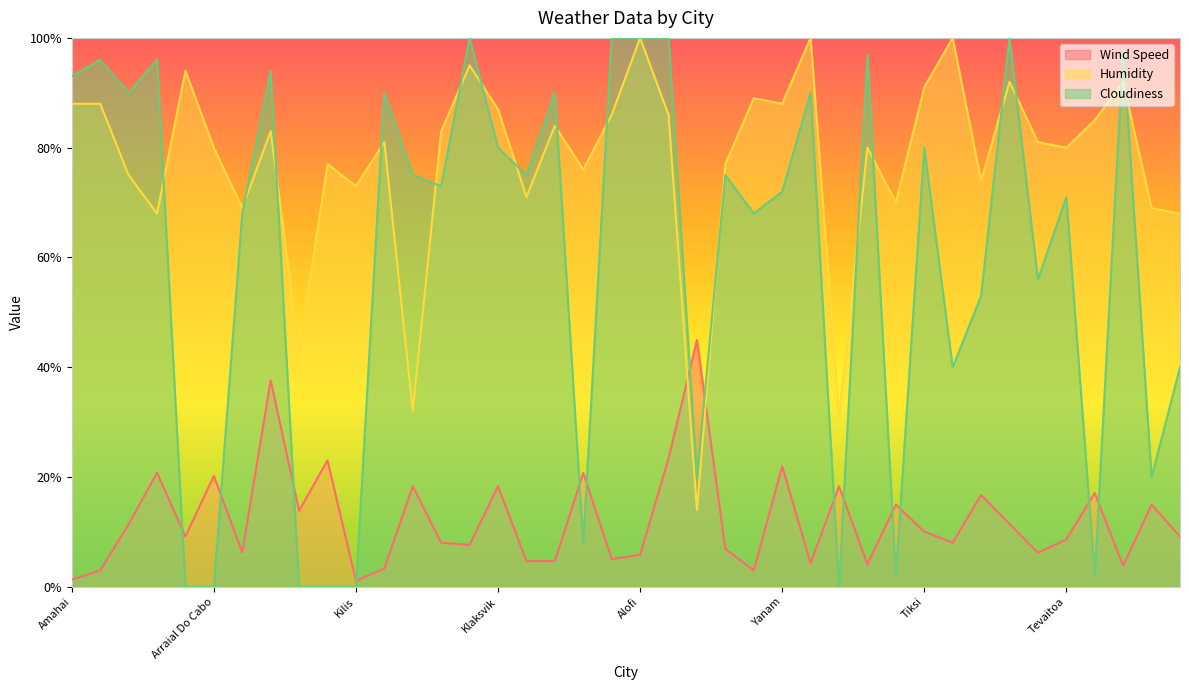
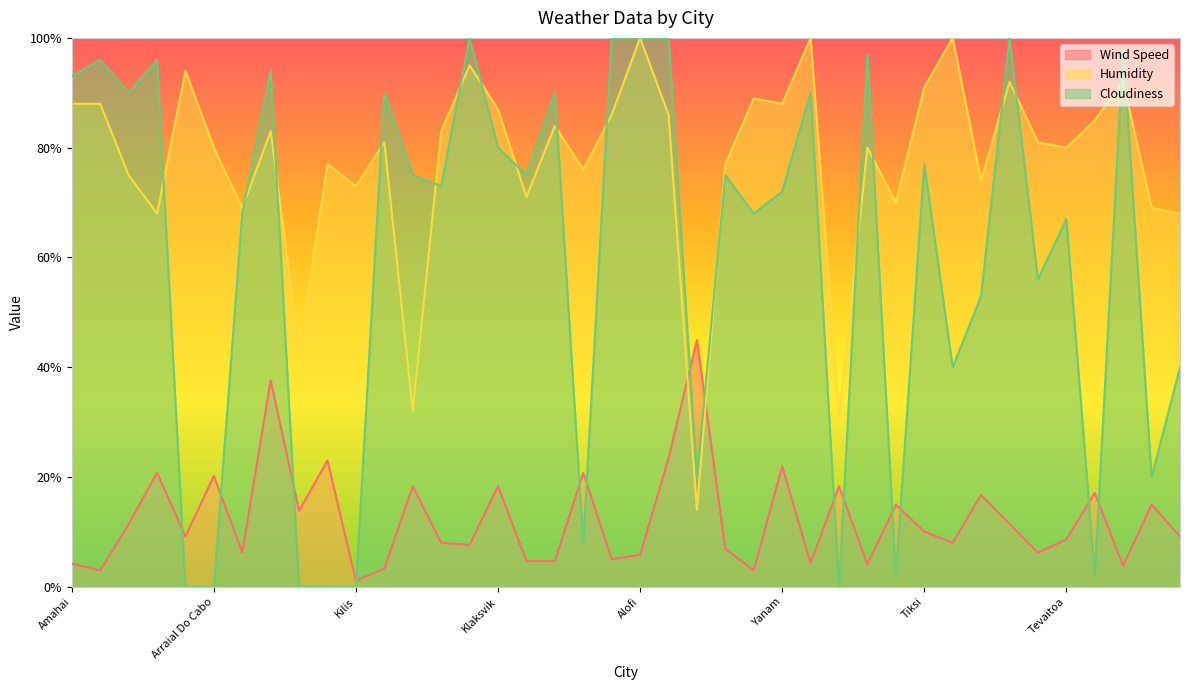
Wind Speed, Amahai: 1% -> 4%
Cloudiness, Tiksi: 80% -> 77%
Cloudiness, Tevaitoa: 71% -> 67%
